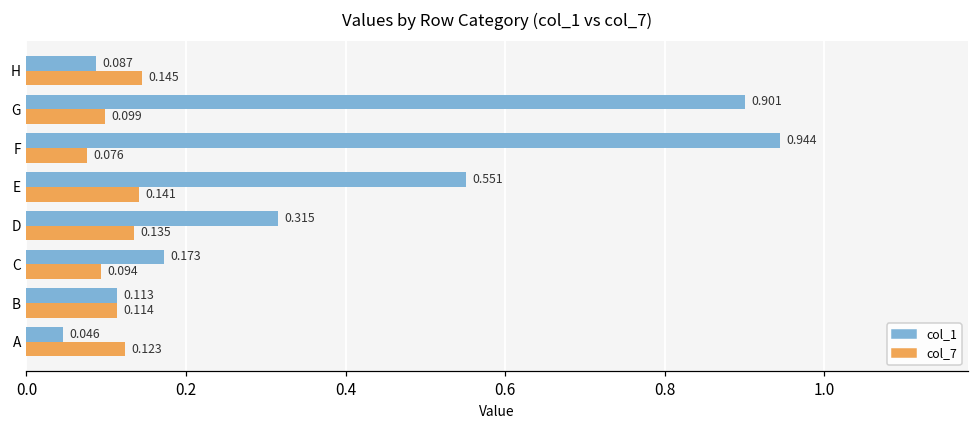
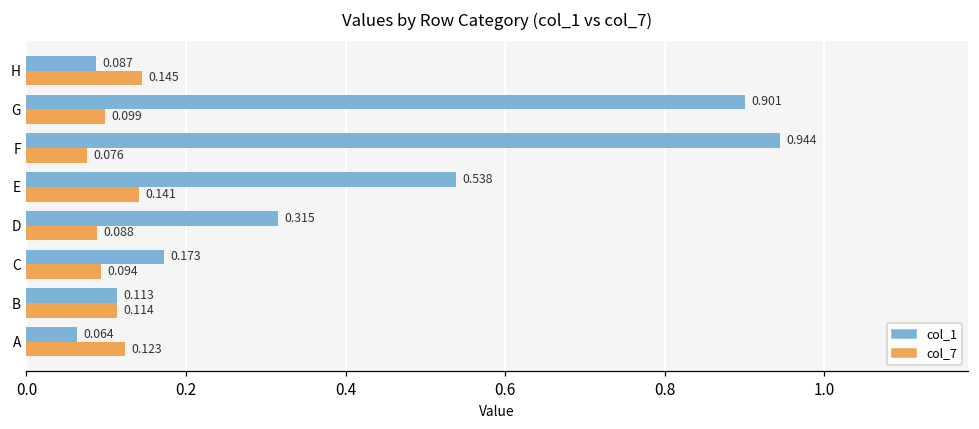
col_1, E: 0.551 -> 0.538
col_7, D: 0.135 -> 0.088
col_1, A: 0.046 -> 0.064
